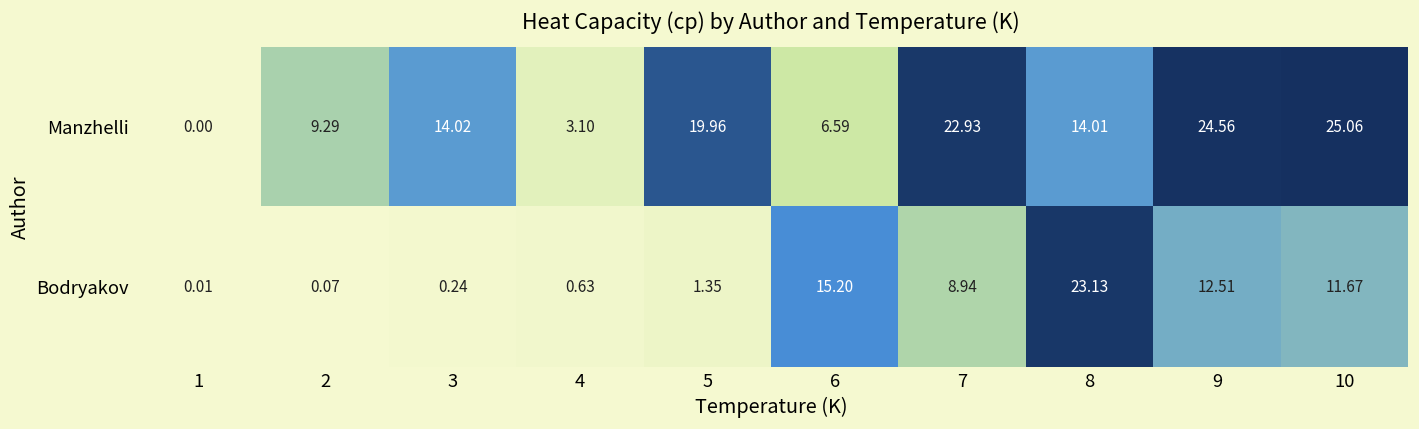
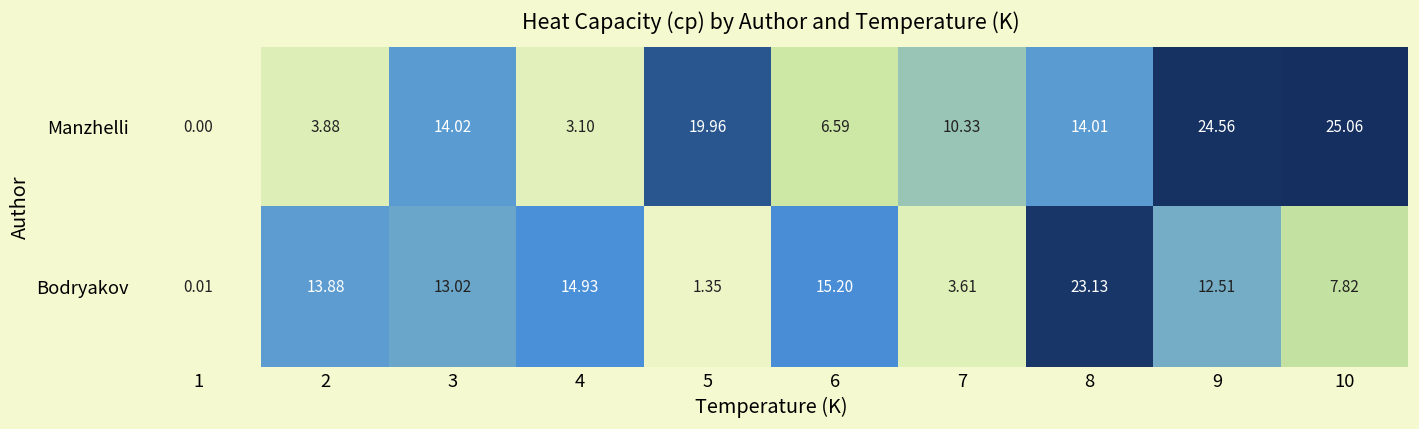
Manzhelli, 2: 9.29 -> 3.88
Manzhelli, 7: 22.93 -> 10.33
Bodryakov, 2: 0.07 -> 13.88
Bodryakov, 3: 0.24 -> 13.02
Bodryakov, 4: 0.63 -> 14.93
Bodryakov, 7: 8.94 -> 3.61
Bodryakov, 10: 11.67 -> 7.82
